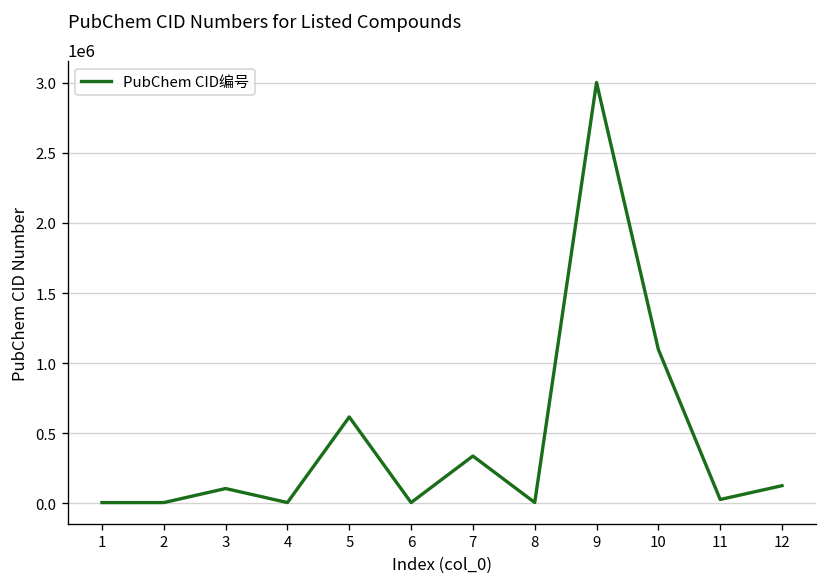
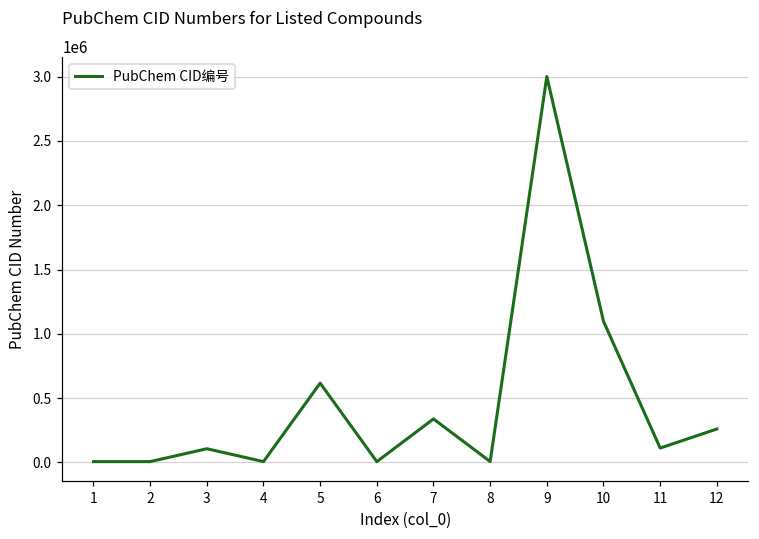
11: 30000 -> 110000
12: 130000 -> 260000
